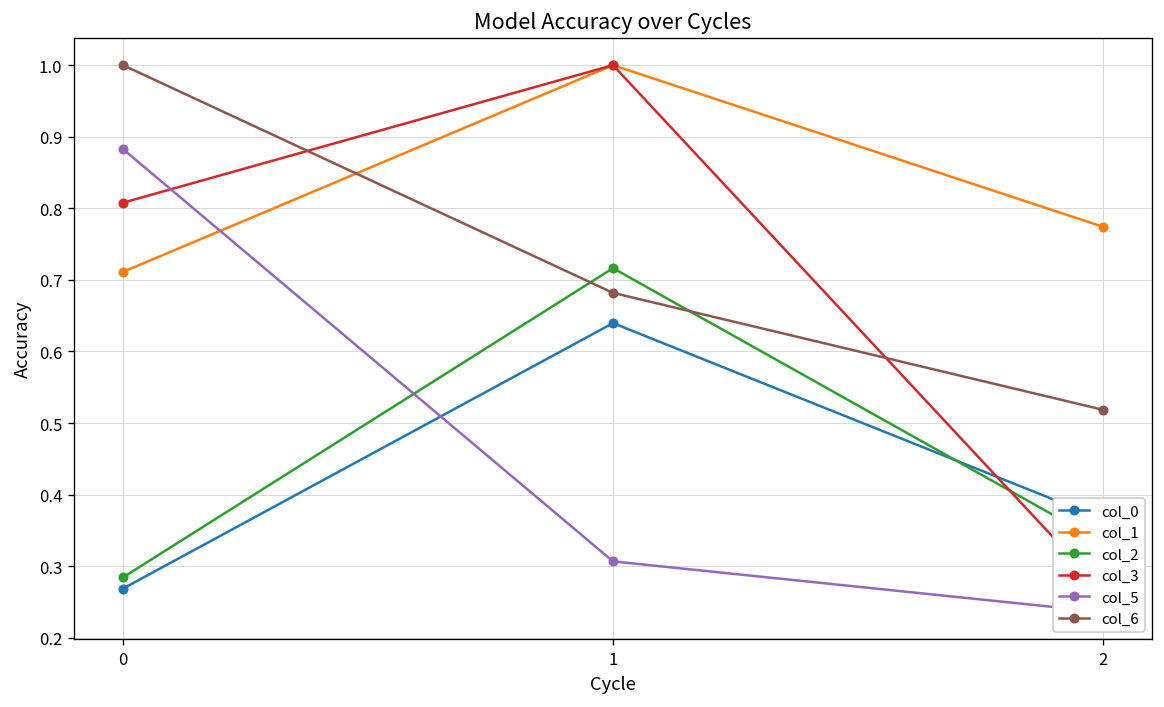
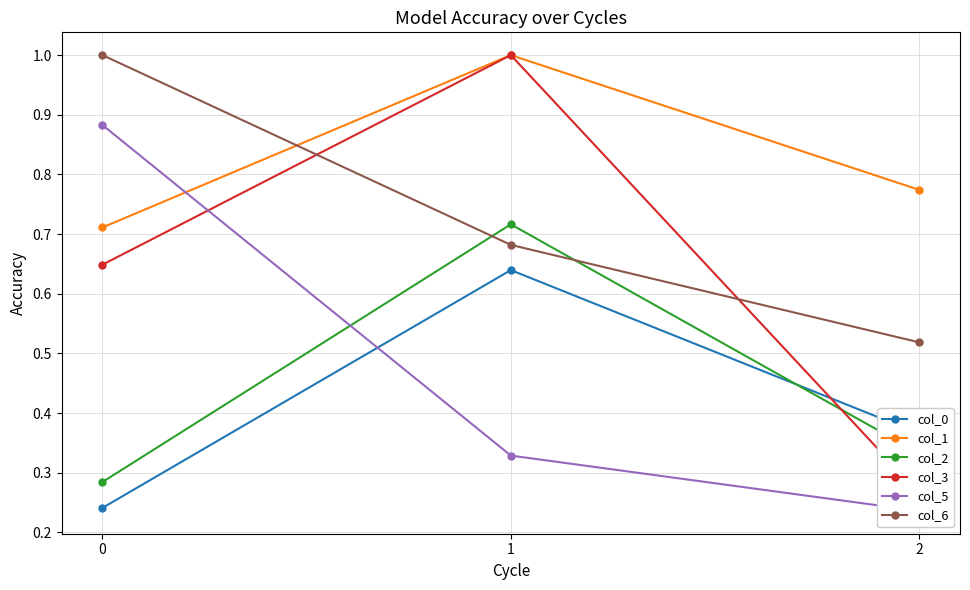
col_0, 0: 0.27 -> 0.24
col_3, 0: 0.81 -> 0.65
col_5, 1: 0.31 -> 0.33
